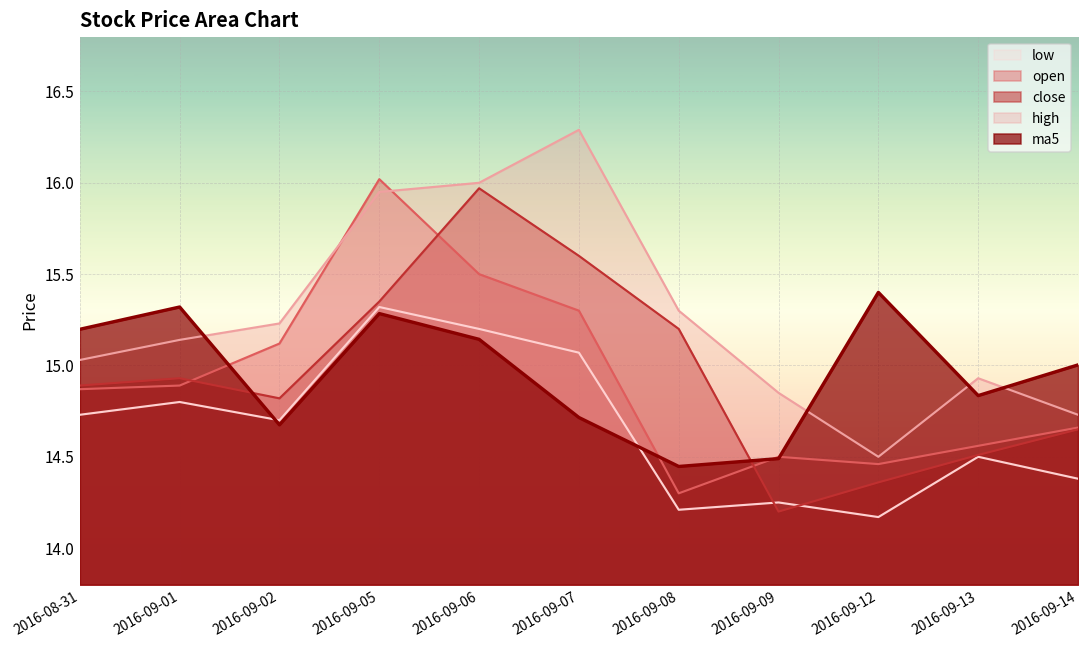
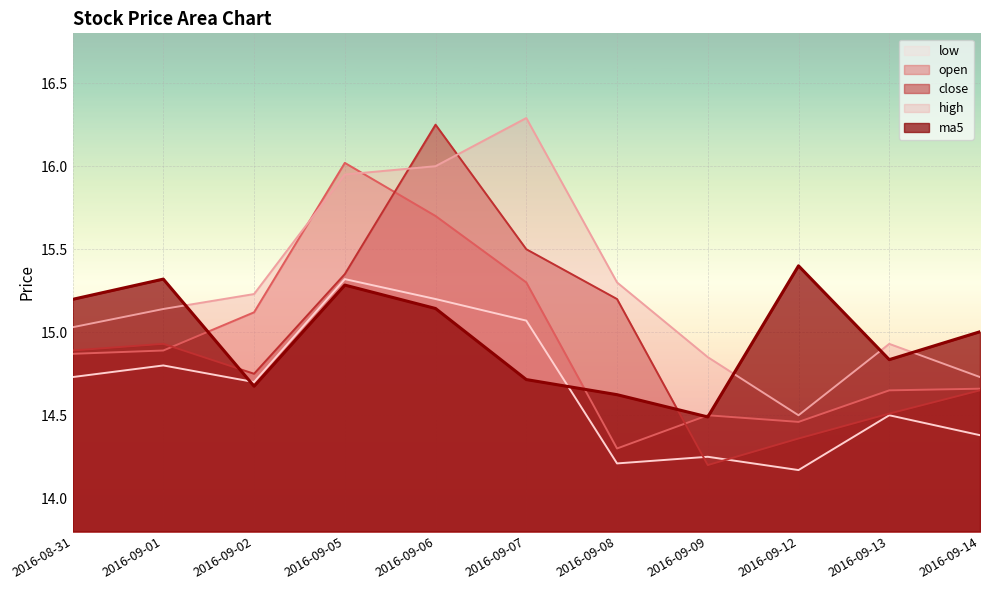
close, 2016-09-02: 14.82 -> 14.75
open, 2016-09-06: 15.5 -> 15.7
close, 2016-09-06: 15.97 -> 16.25
close, 2016-09-07: 15.6 -> 15.5
ma5, 2016-09-08: 14.45 -> 14.62
open, 2016-09-13: 14.56 -> 14.65
